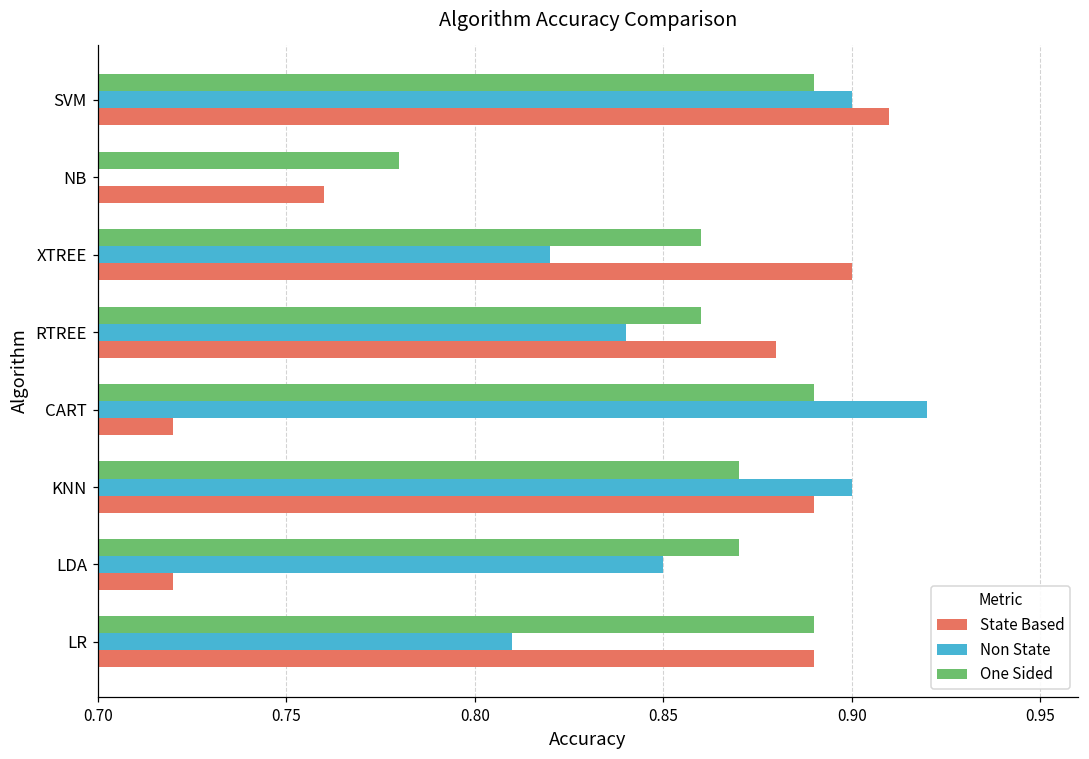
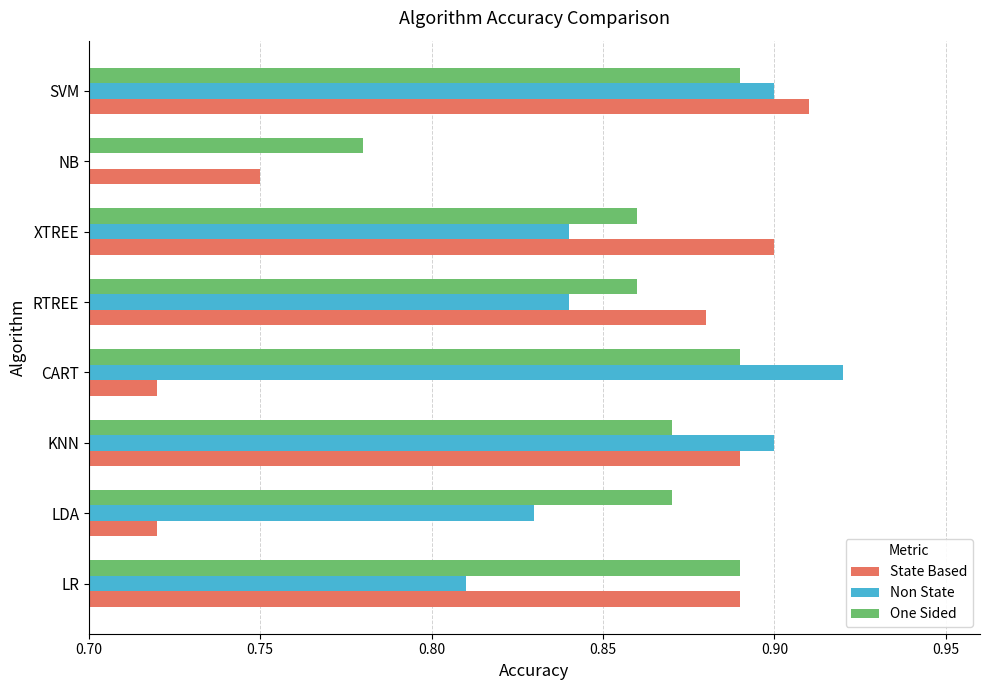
State Based, NB: 0.76 -> 0.75
Non State, XTREE: 0.82 -> 0.84
Non State, LDA: 0.85 -> 0.83
